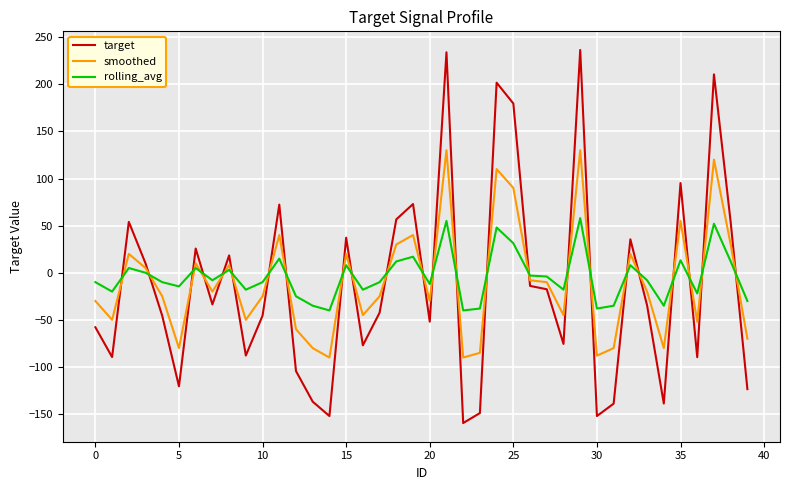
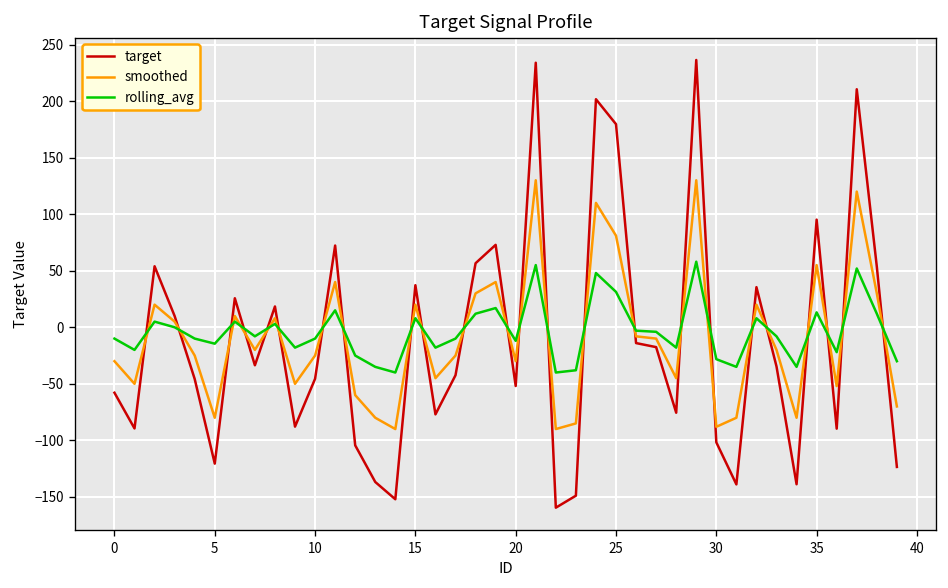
smoothed, 25: 90 -> 80
target, 30: -150 -> -100
rolling_avg, 30: -40 -> -30
